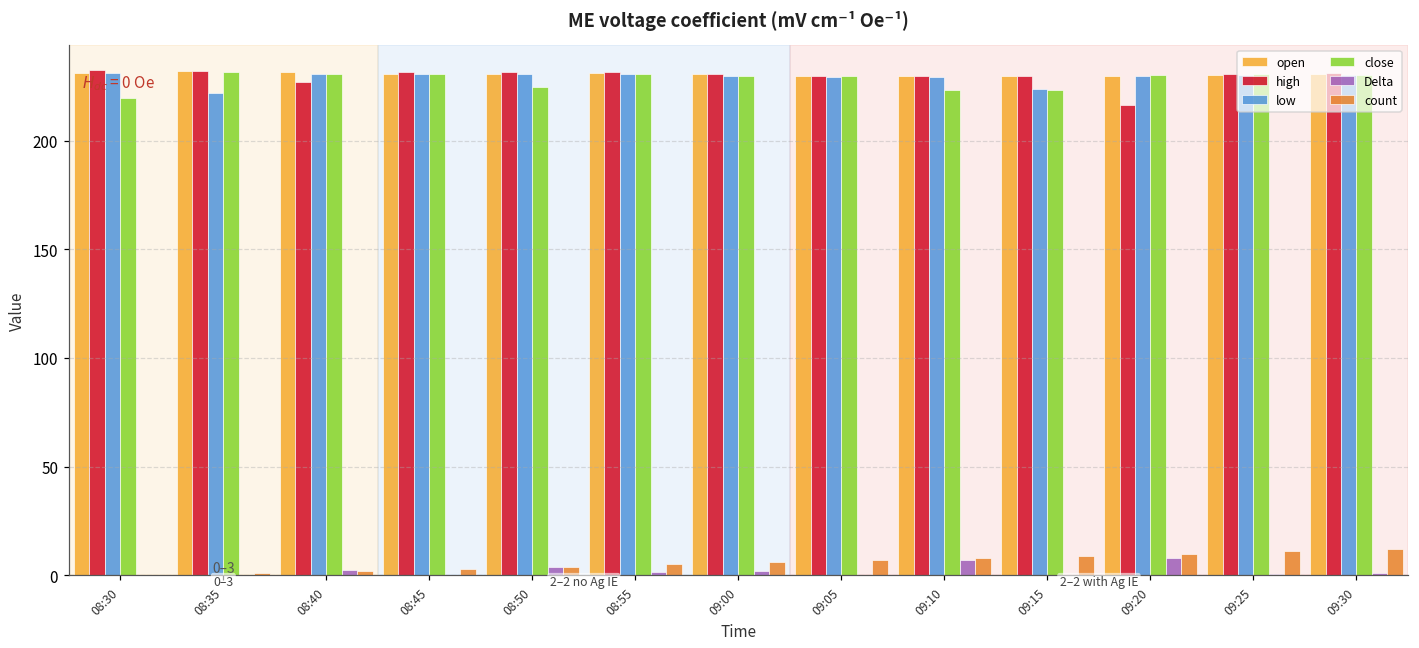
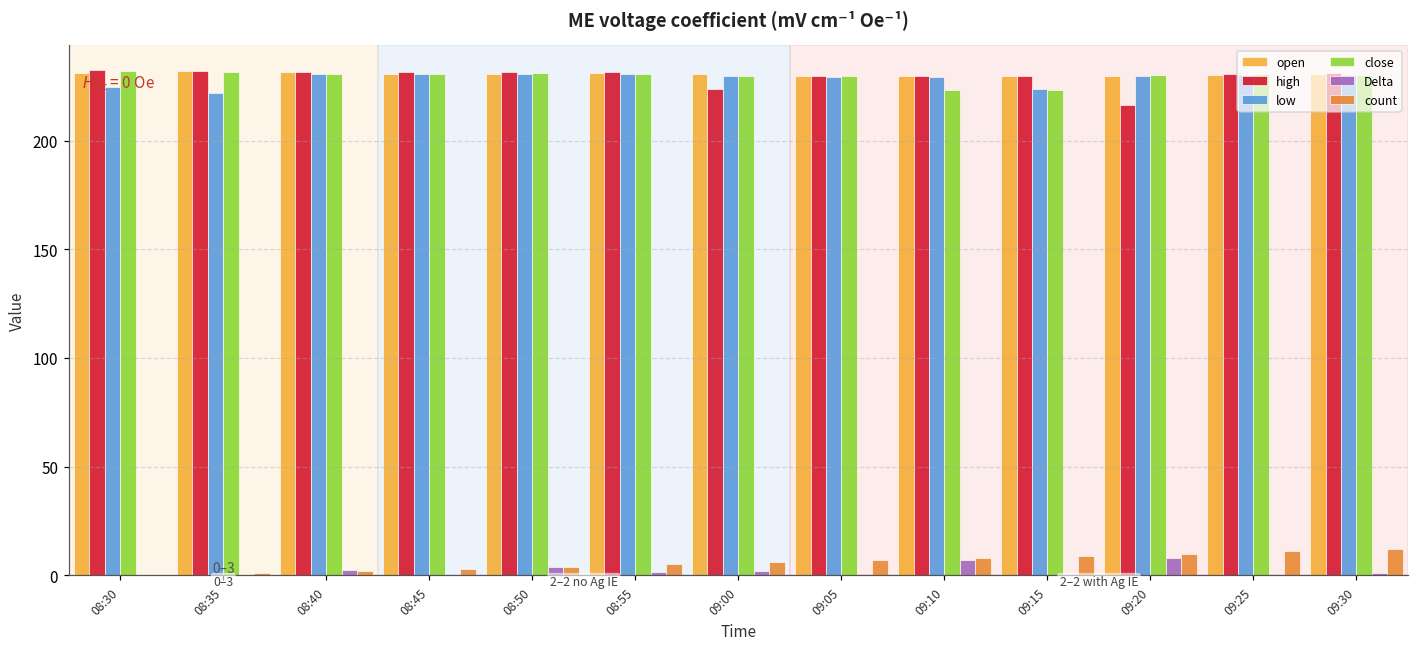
low, 08:30: 231 -> 225
close, 08:30: 220 -> 232
high, 08:40: 227 -> 232
close, 08:50: 225 -> 231
high, 09:00: 231 -> 224
